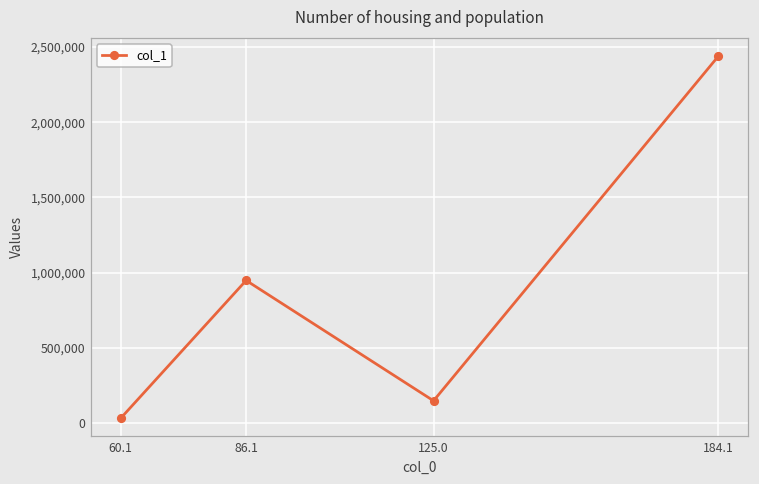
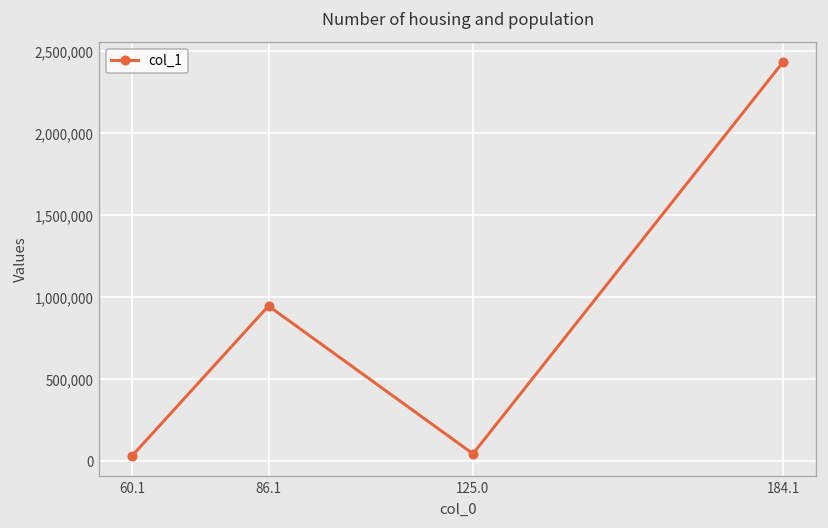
125.0: 150,000 -> 50,000
